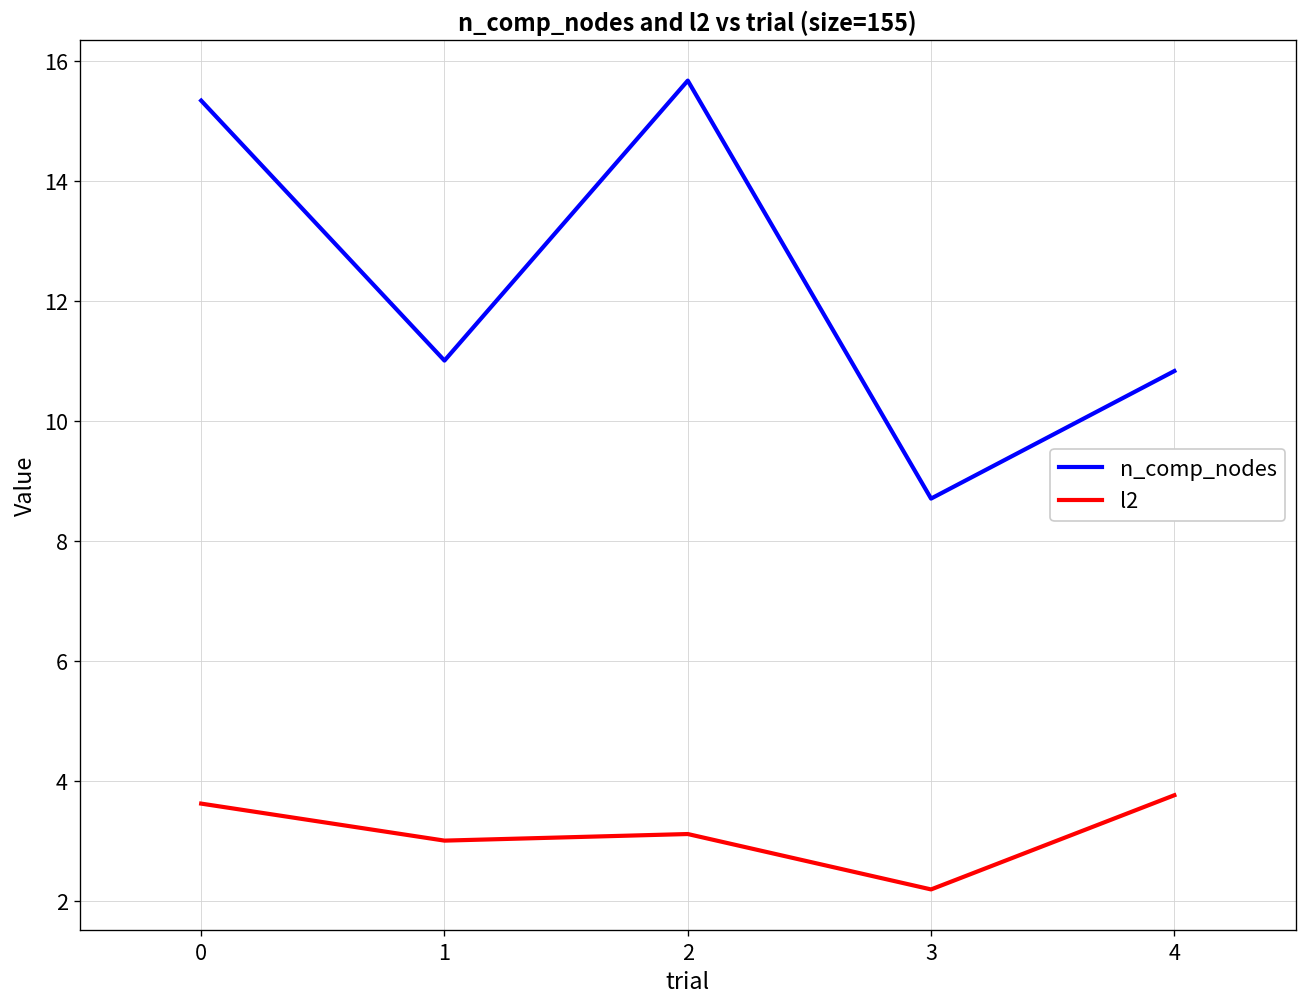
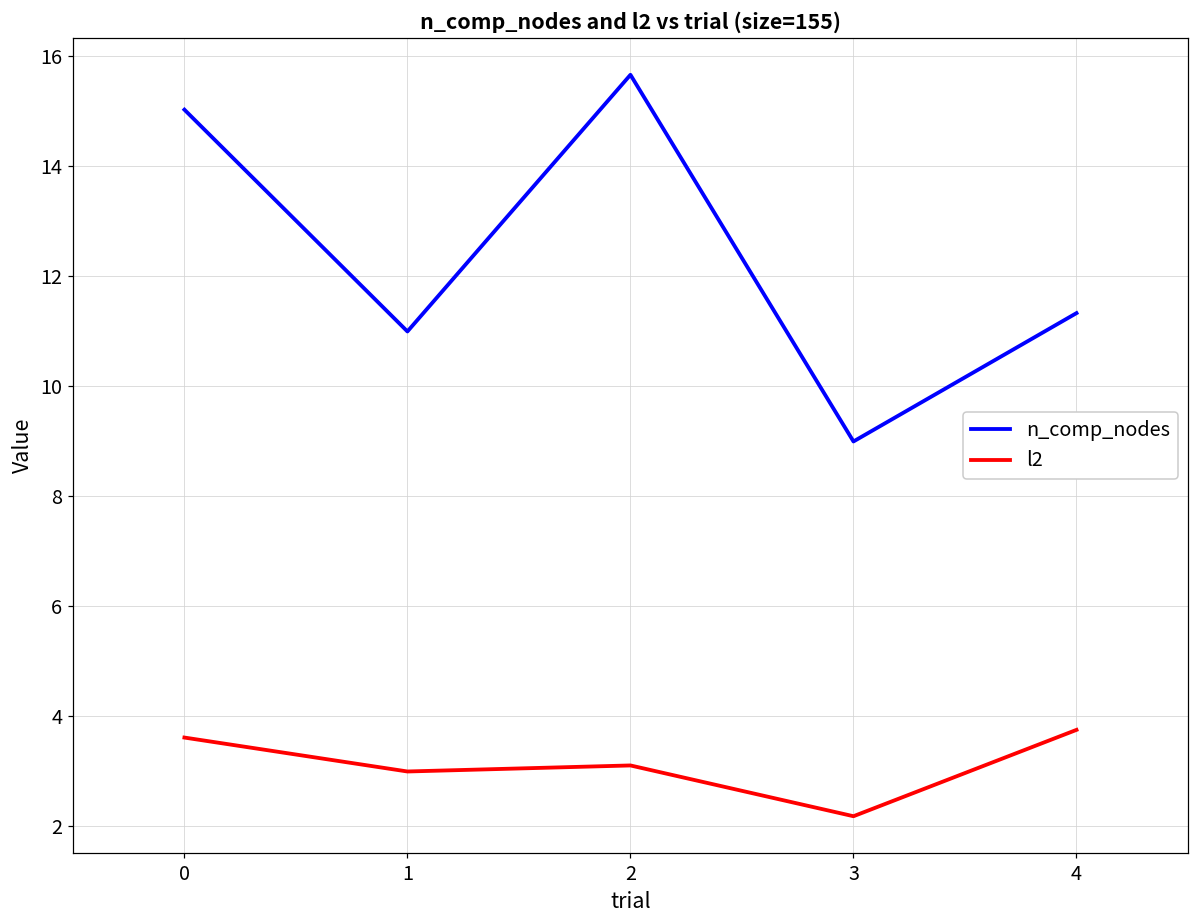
n_comp_nodes, 0: 15.3 -> 15.0
n_comp_nodes, 3: 8.7 -> 9.0
n_comp_nodes, 4: 10.8 -> 11.3
